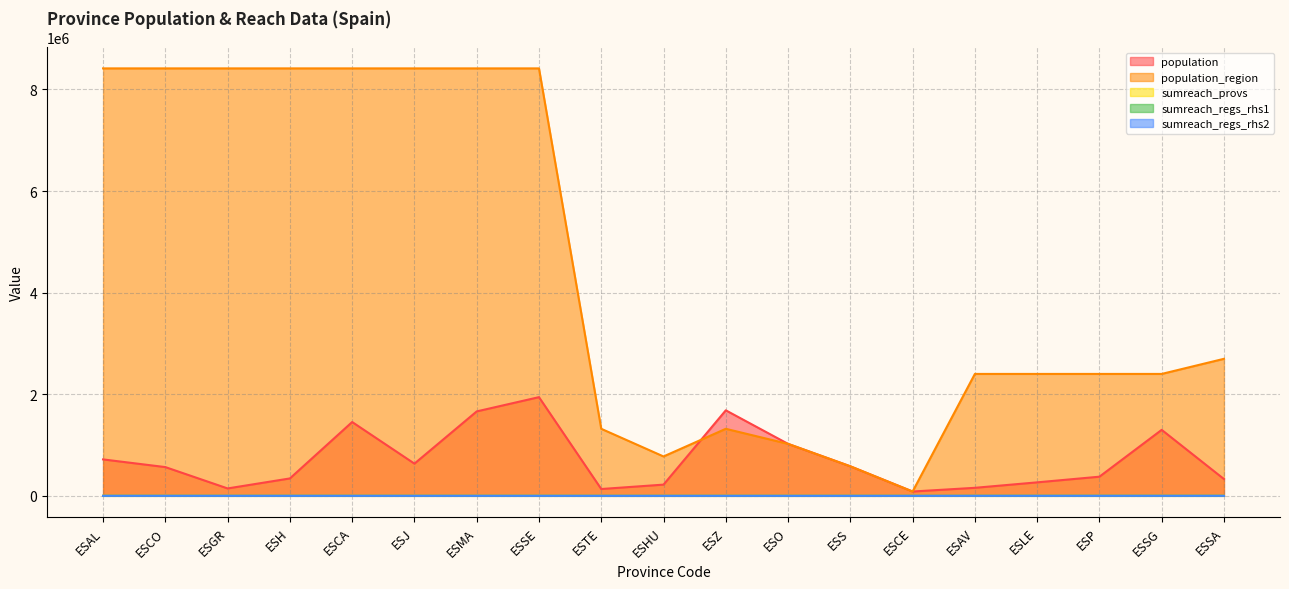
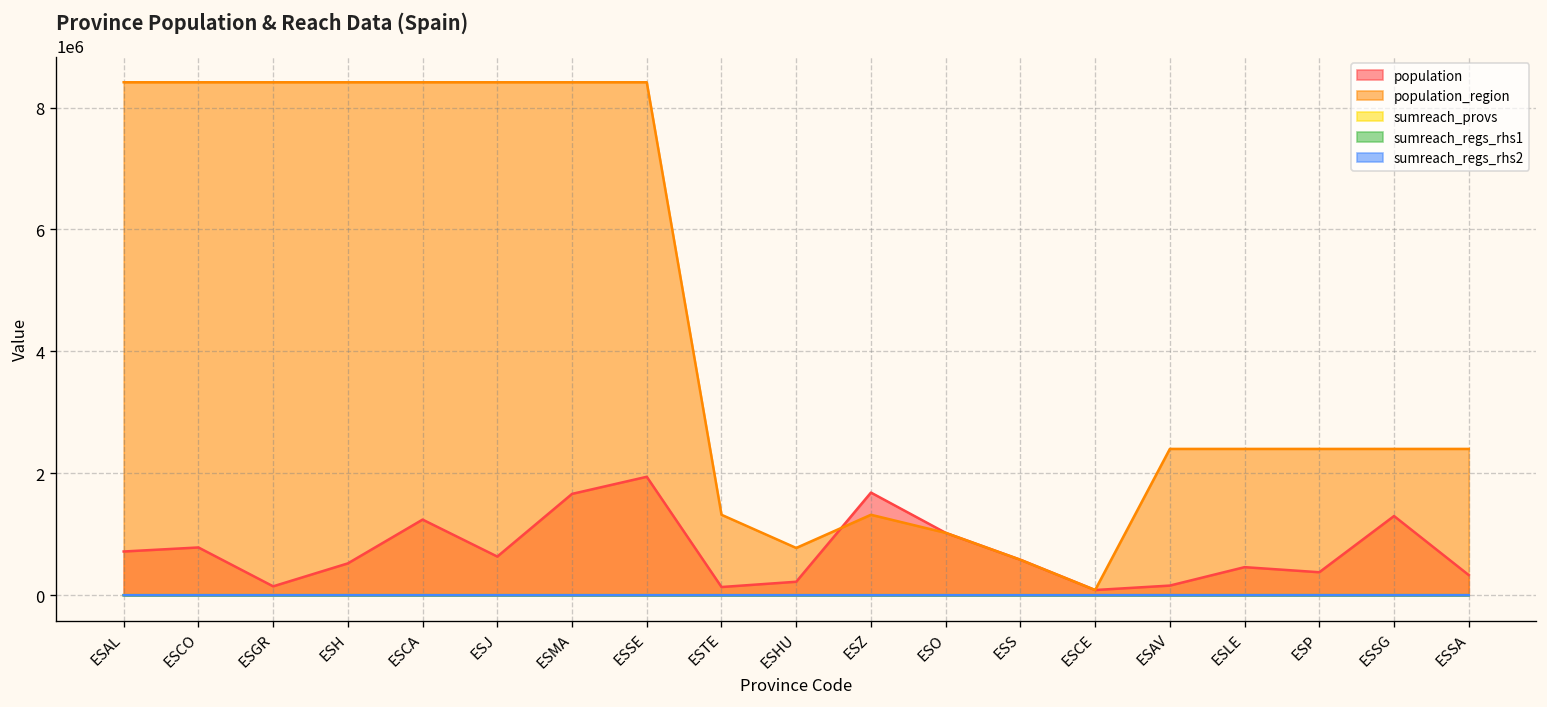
population, ESCO: 600000 -> 800000
population, ESH: 300000 -> 500000
population, ESCA: 1500000 -> 1200000
population, ESLE: 300000 -> 500000
population_region, ESSA: 2700000 -> 2400000
